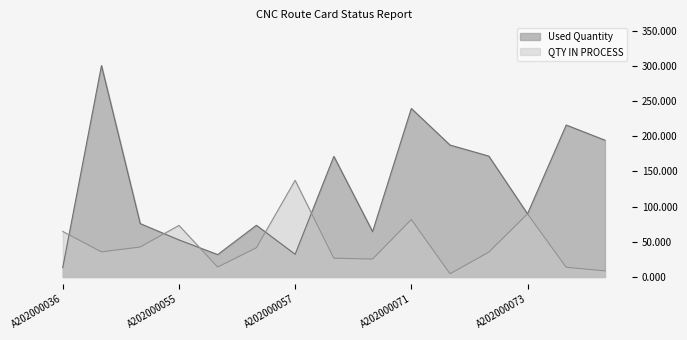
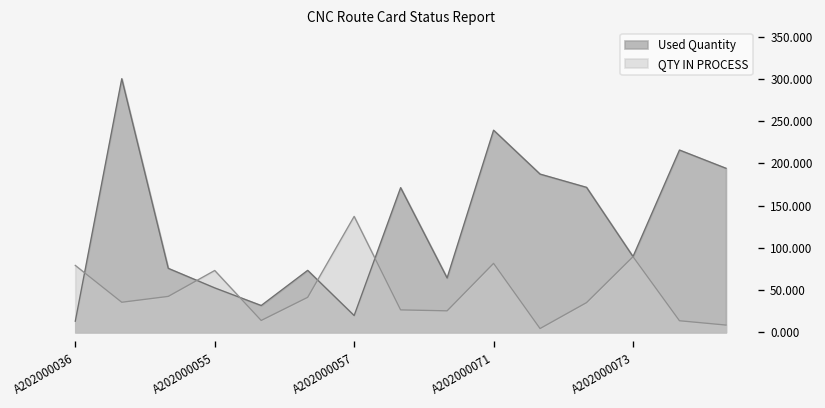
QTY IN PROCESS, A202000036: 60 -> 80
Used Quantity, A202000057: 30 -> 20
